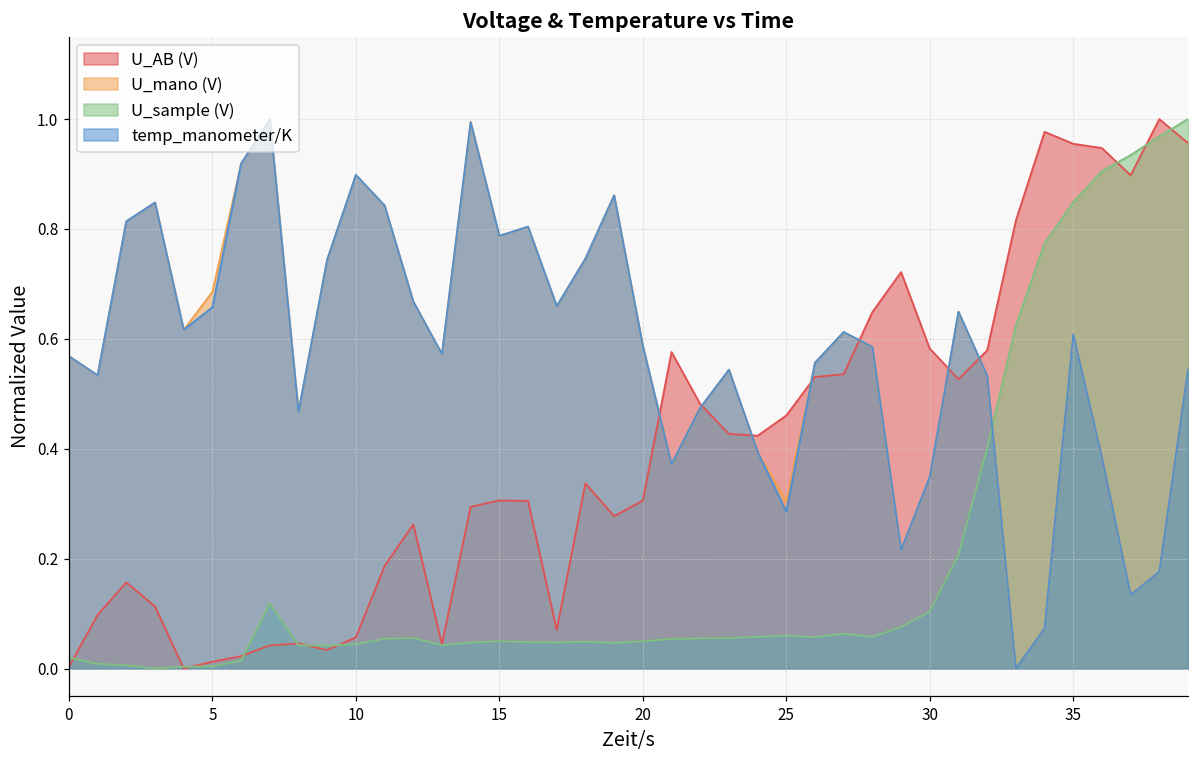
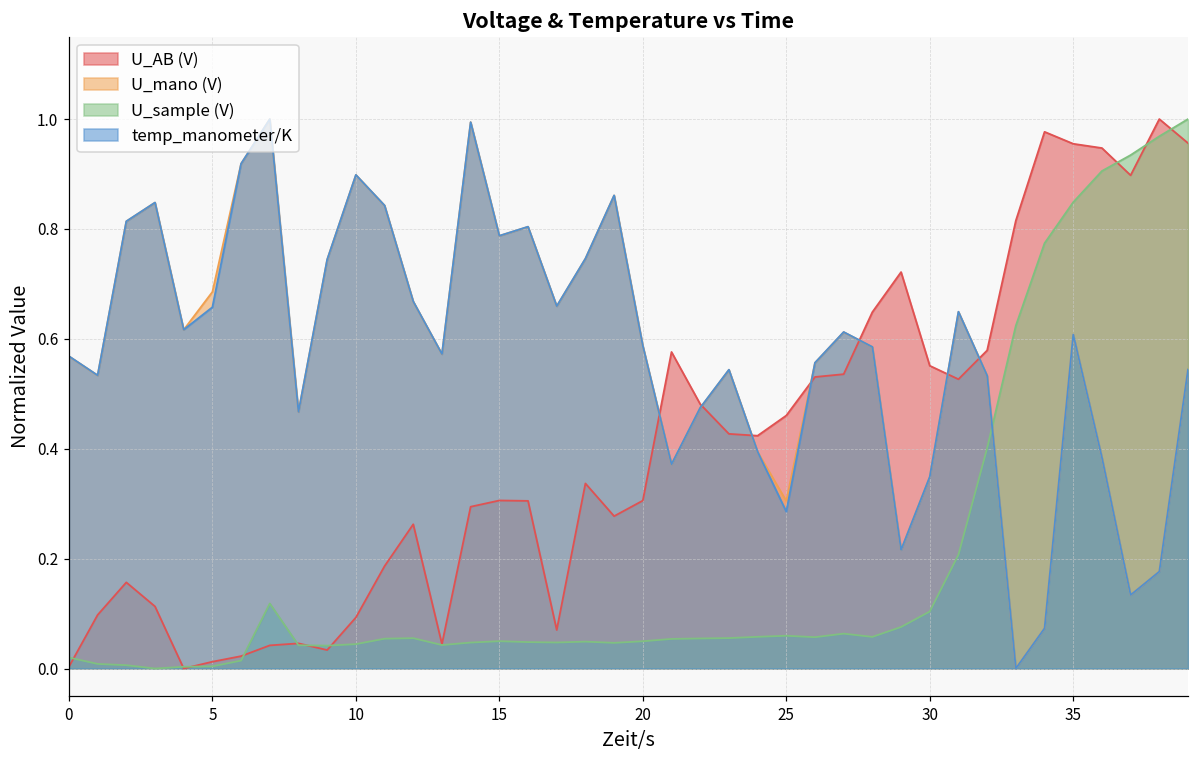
U_AB (V), 10: 0.06 -> 0.09
U_AB (V), 30: 0.58 -> 0.55
